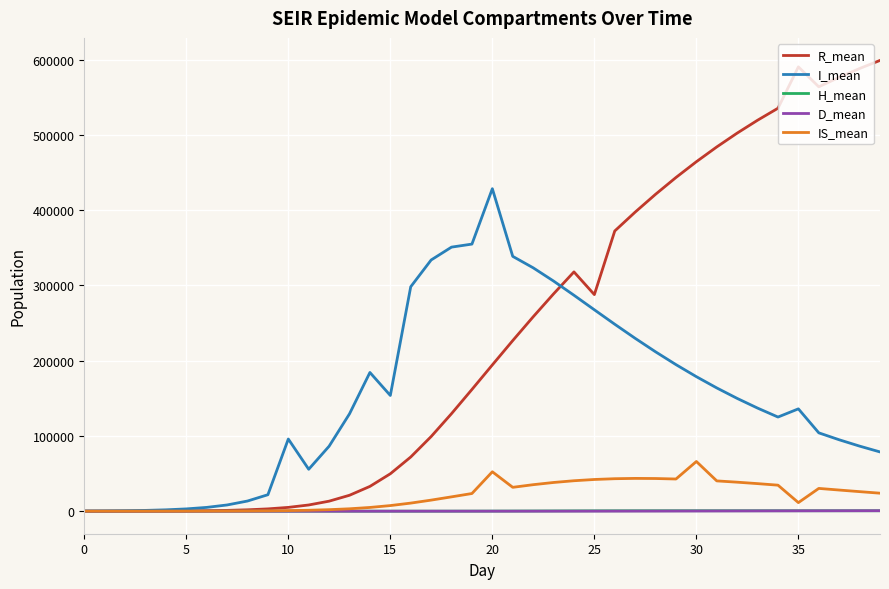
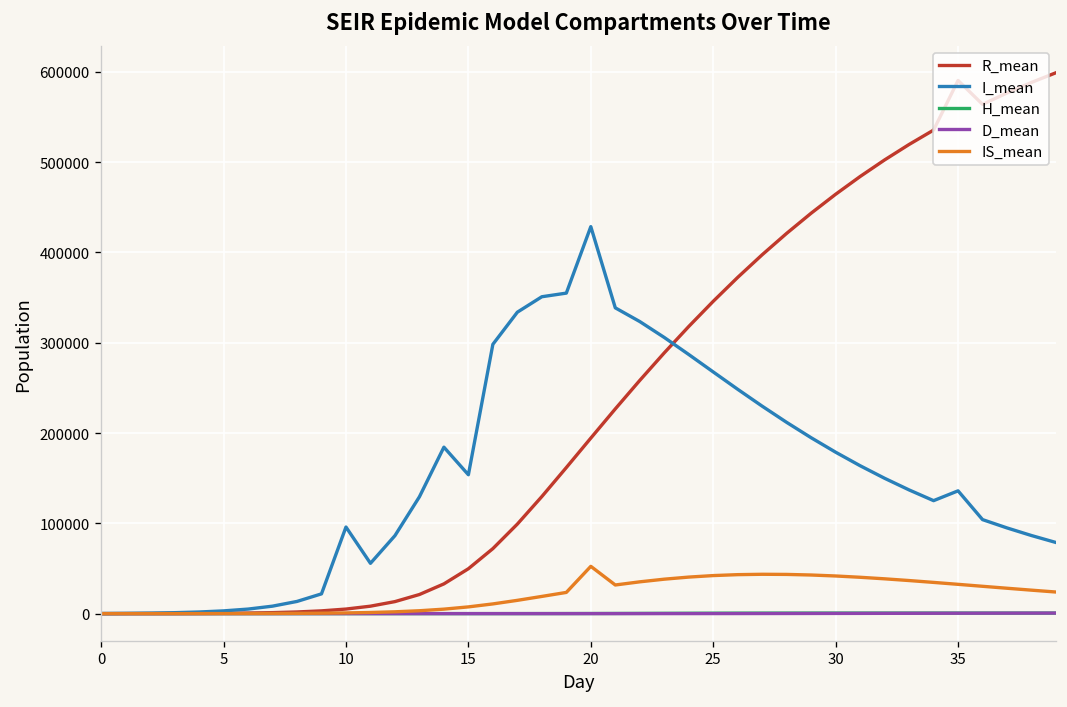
R_mean, 25: 290000 -> 350000
IS_mean, 30: 70000 -> 40000
IS_mean, 35: 10000 -> 30000
